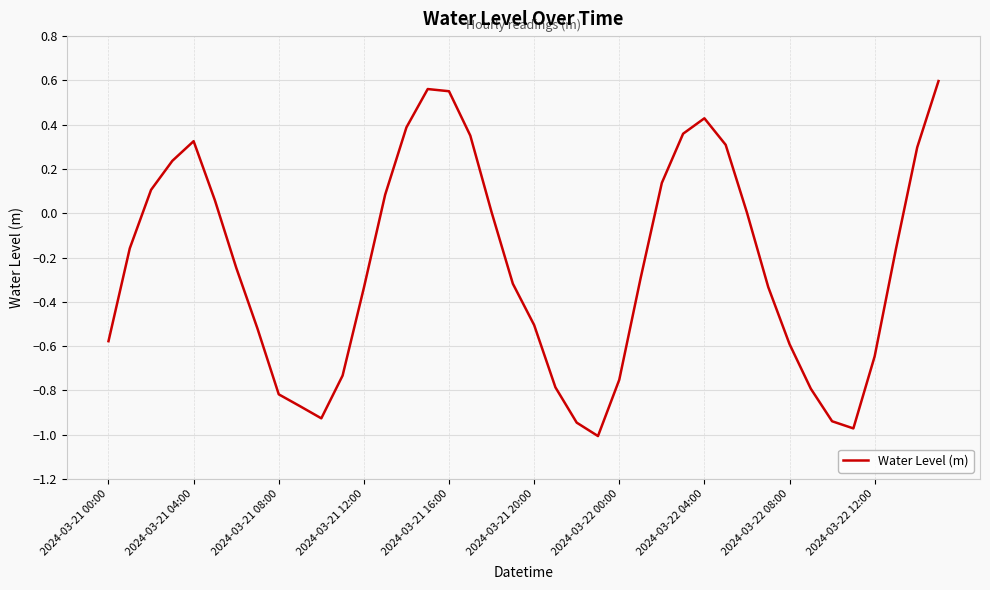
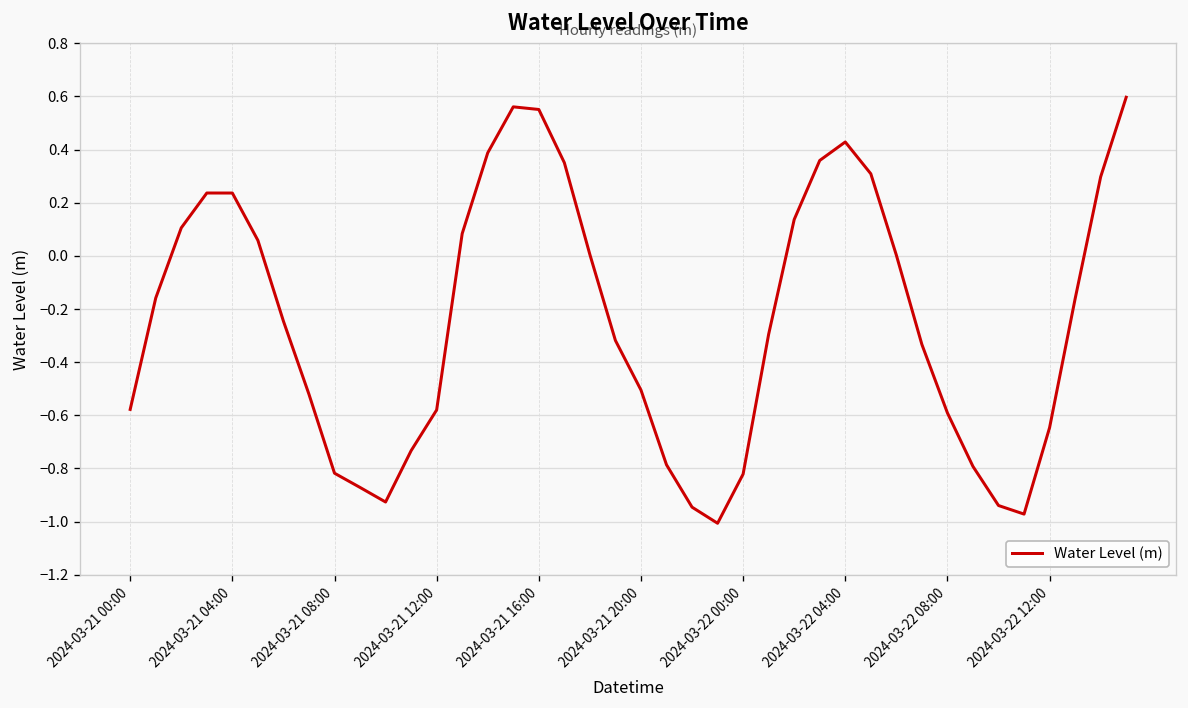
2024-03-21 04:00: 0.33 -> 0.24
2024-03-21 12:00: -0.34 -> -0.58
2024-03-22 00:00: -0.75 -> -0.82
